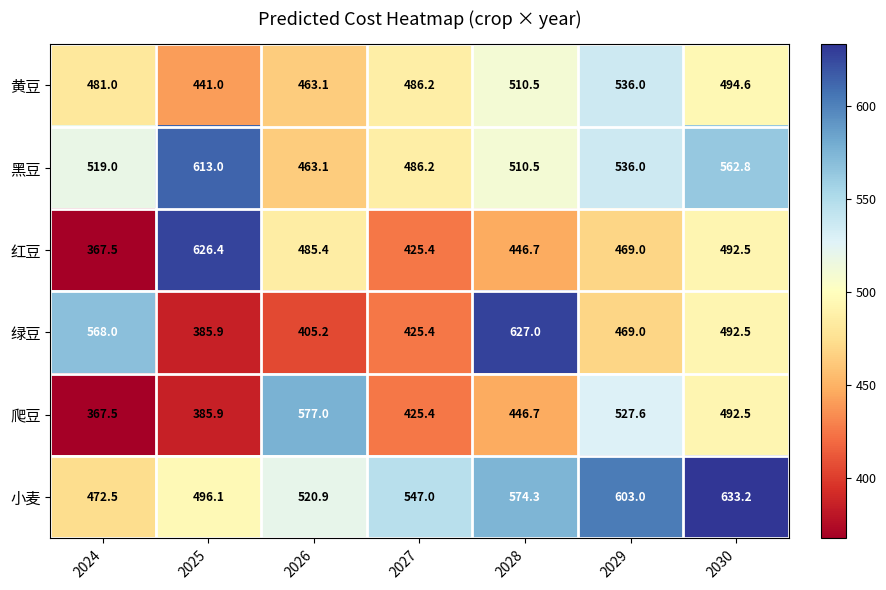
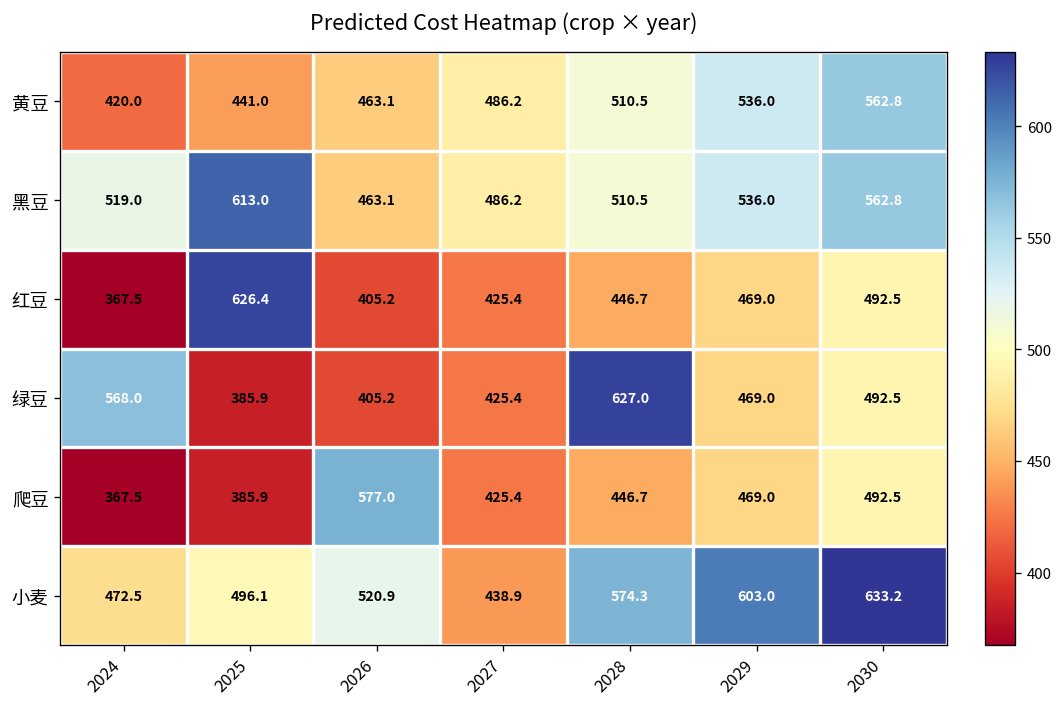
黄豆, 2024: 481.0 -> 420.0
黄豆, 2030: 494.6 -> 562.8
红豆, 2026: 485.4 -> 405.2
爬豆, 2029: 527.6 -> 469.0
小麦, 2027: 547.0 -> 438.9
